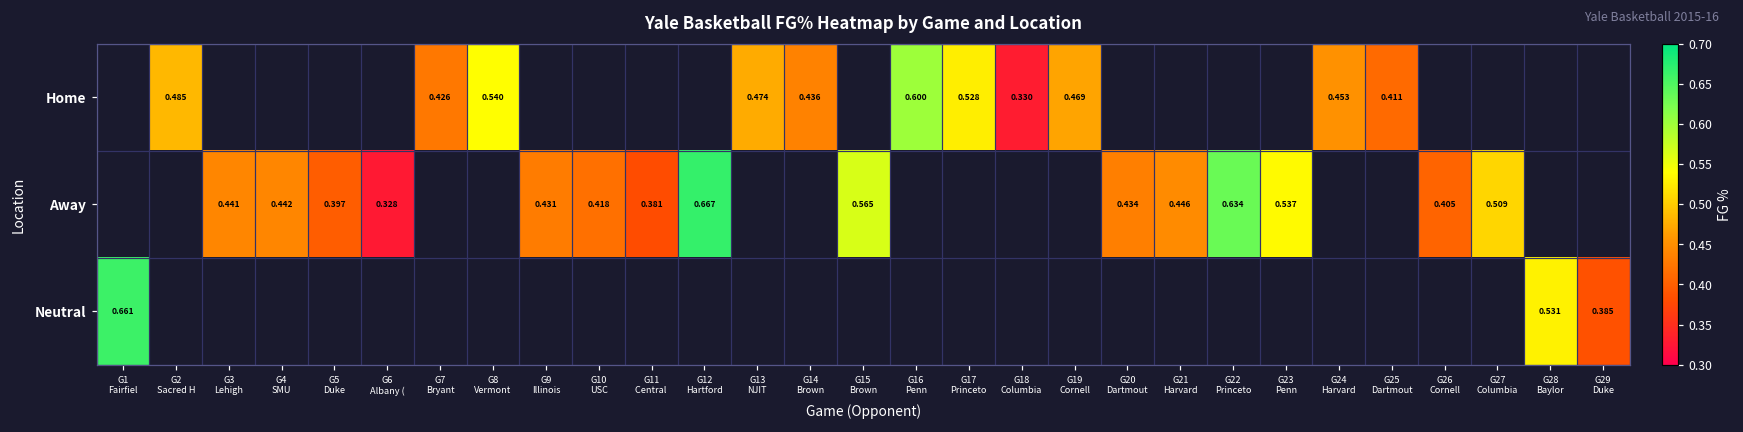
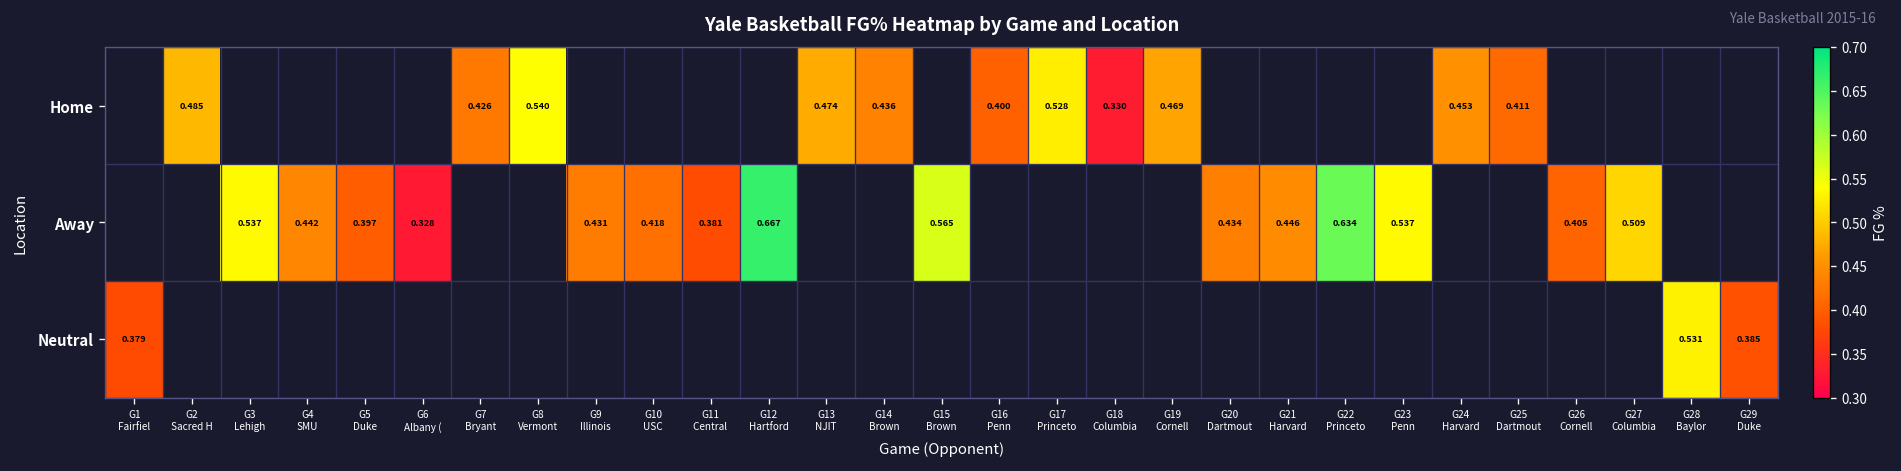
Home, G16 Penn: 0.600 -> 0.400
Away, G3 Lehigh: 0.441 -> 0.537
Neutral, G1 Fairfiel: 0.661 -> 0.379
